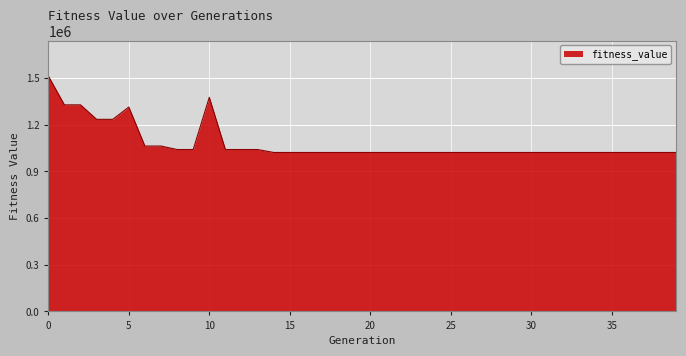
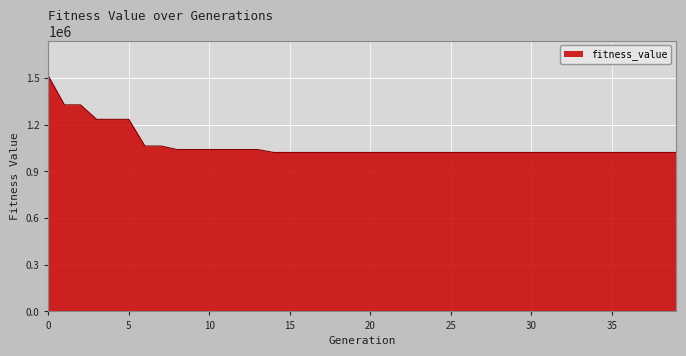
5: 1310000 -> 1240000
10: 1380000 -> 1040000
